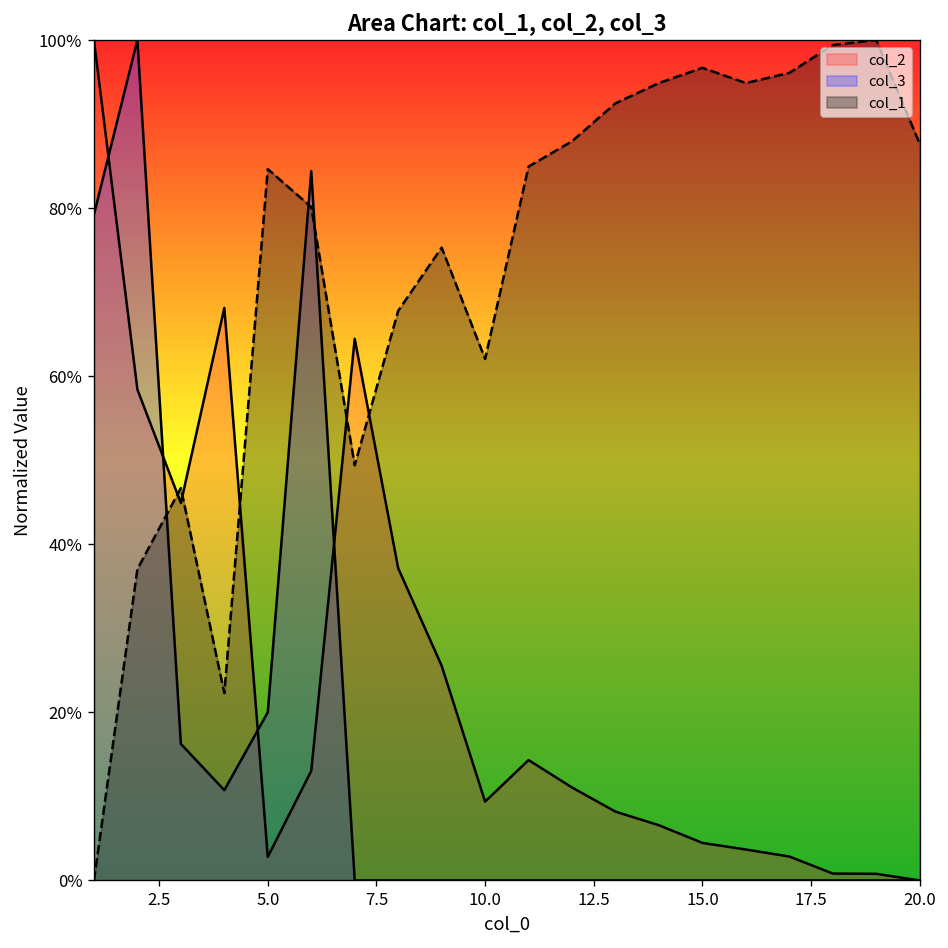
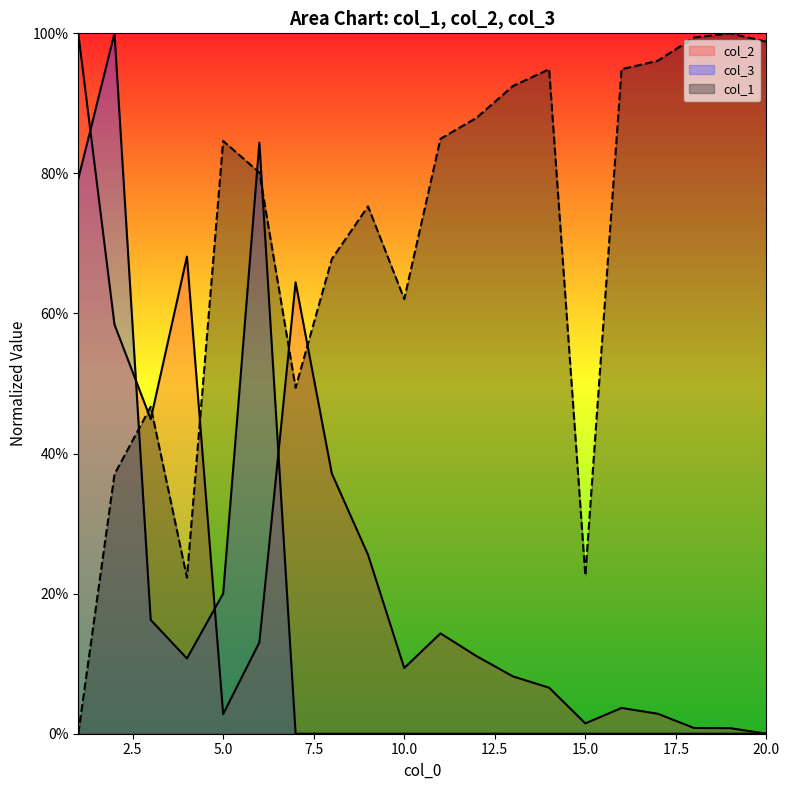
col_2, 15.0: 4% -> 1%
col_1, 15.0: 97% -> 23%
col_1, 20.0: 88% -> 99%
